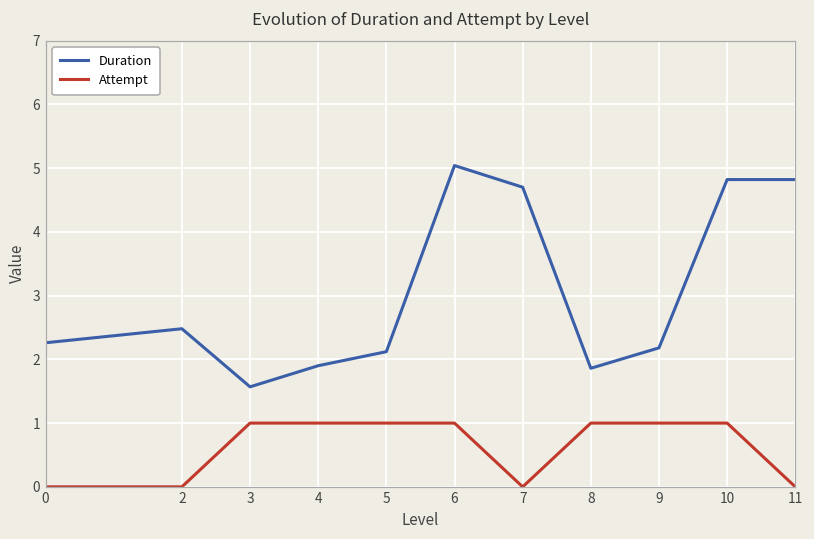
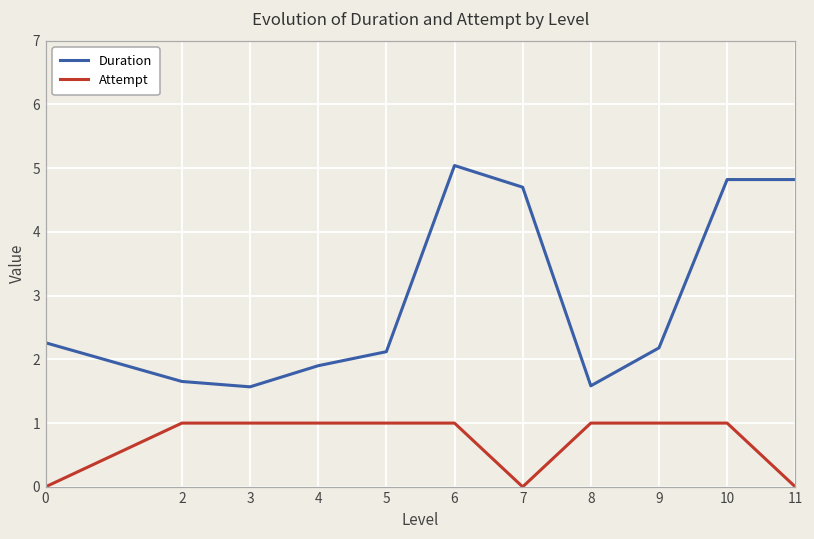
Duration, 2: 2.5 -> 1.7
Attempt, 2: 0 -> 1
Duration, 8: 1.9 -> 1.6
